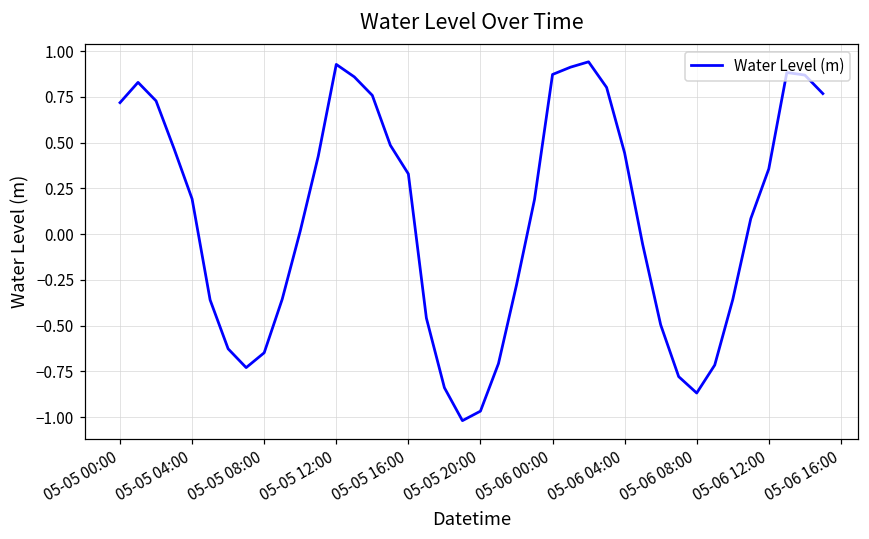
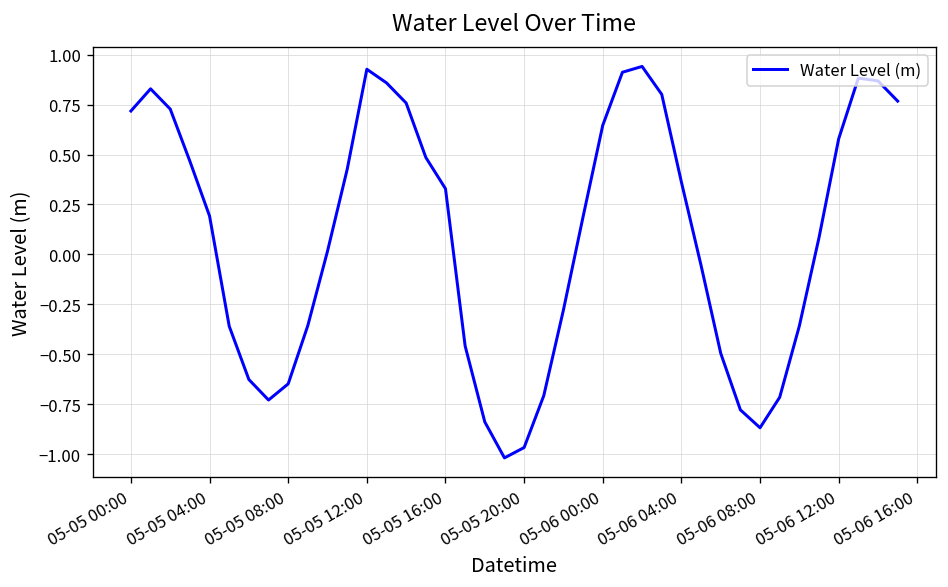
05-06 00:00: 0.87 -> 0.65
05-06 04:00: 0.44 -> 0.36
05-06 12:00: 0.36 -> 0.58
